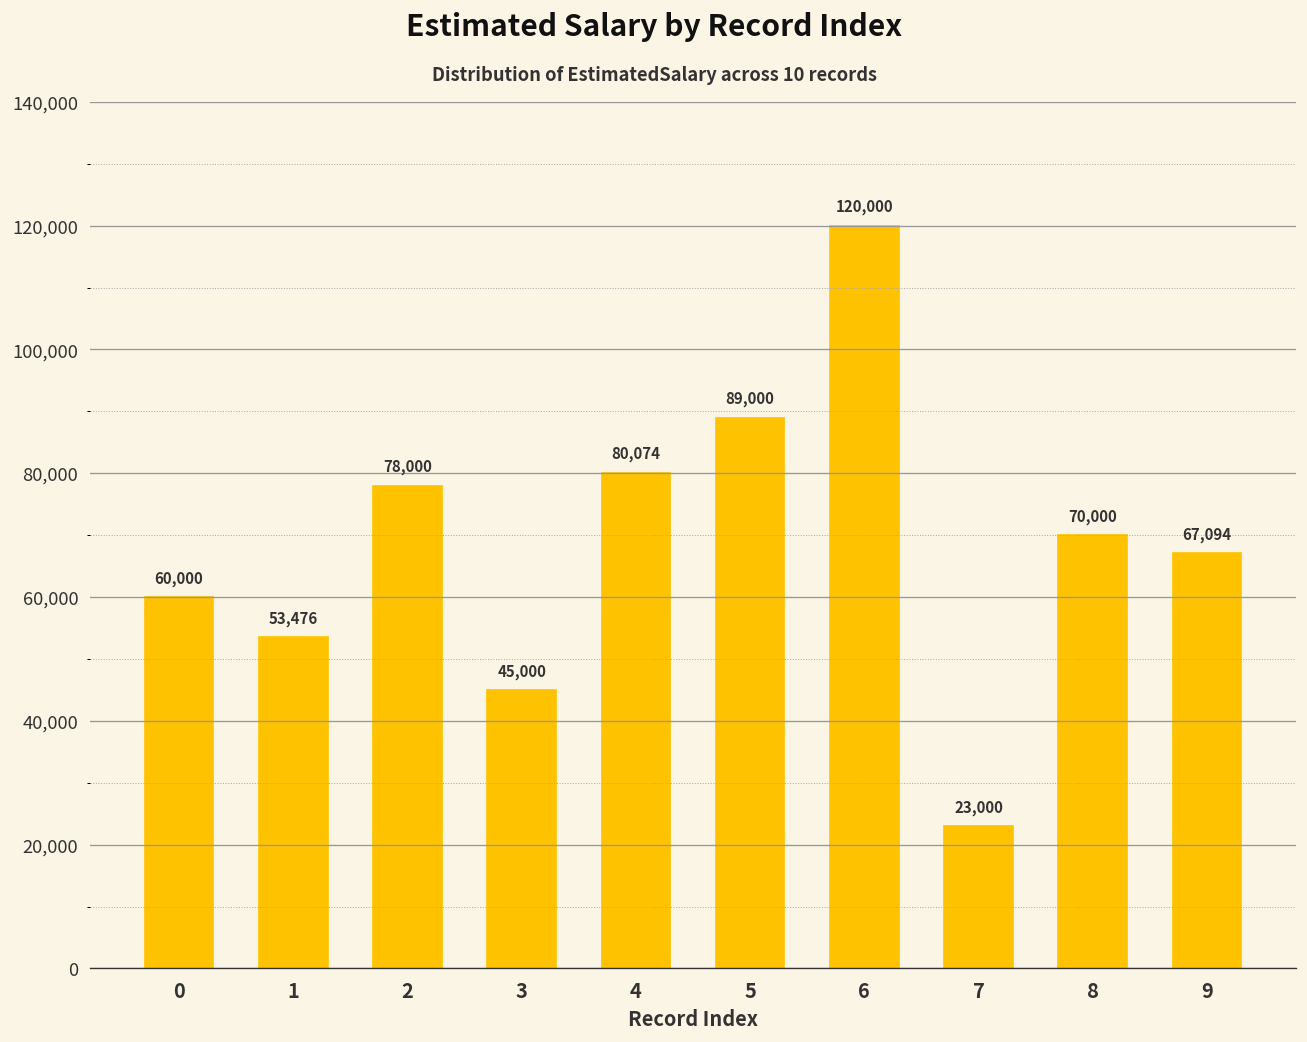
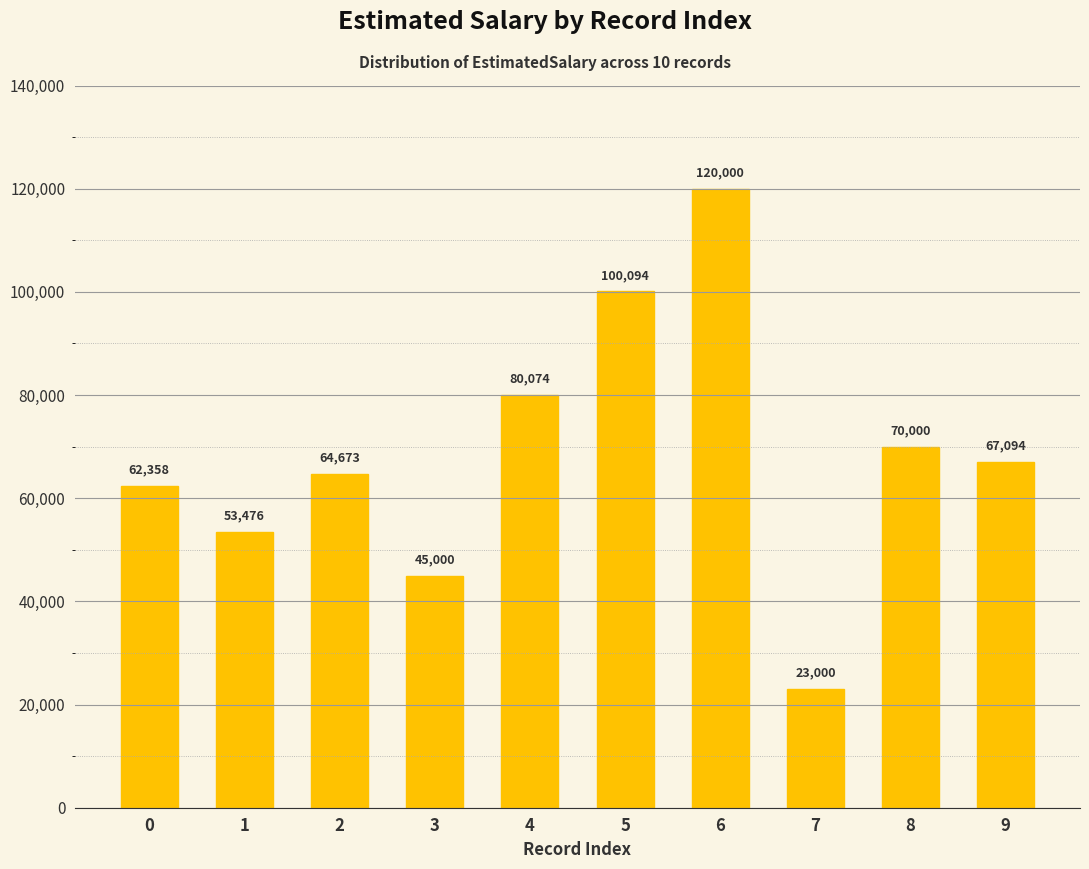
0: 60,000 -> 62,358
2: 78,000 -> 64,673
5: 89,000 -> 100,094
